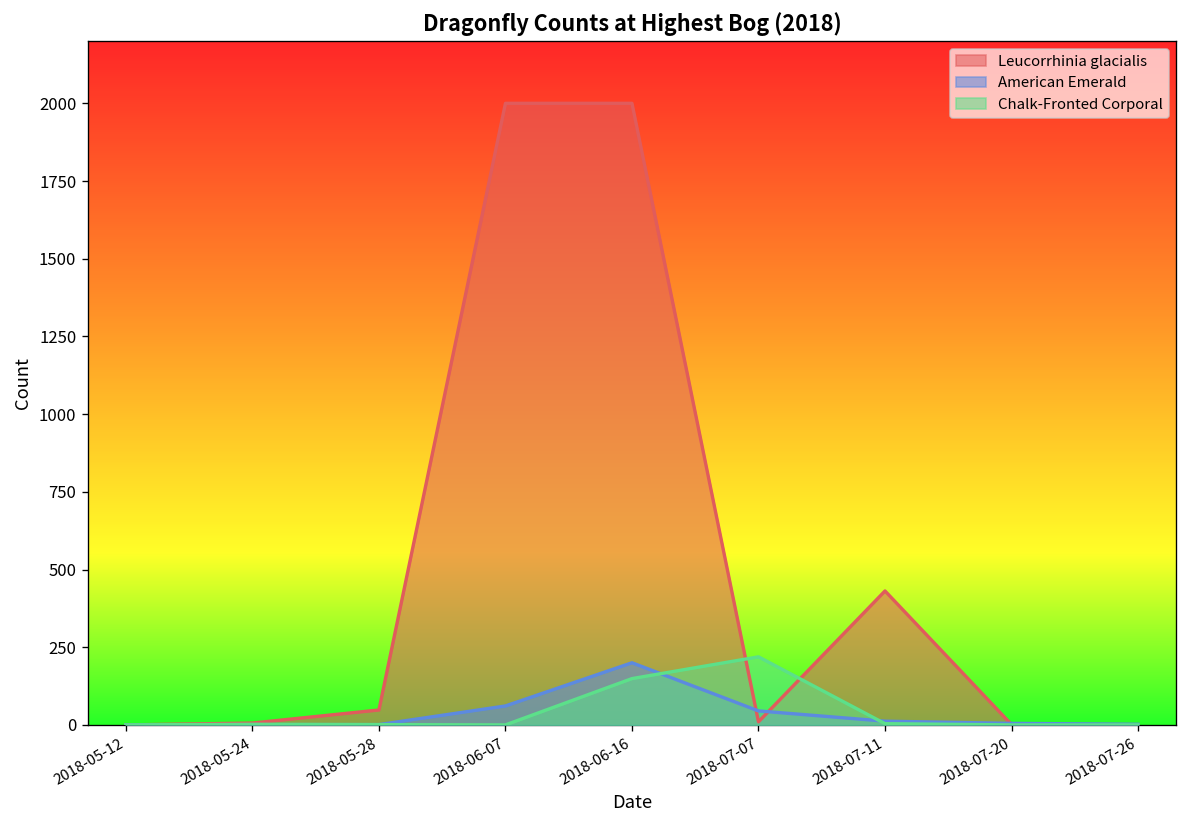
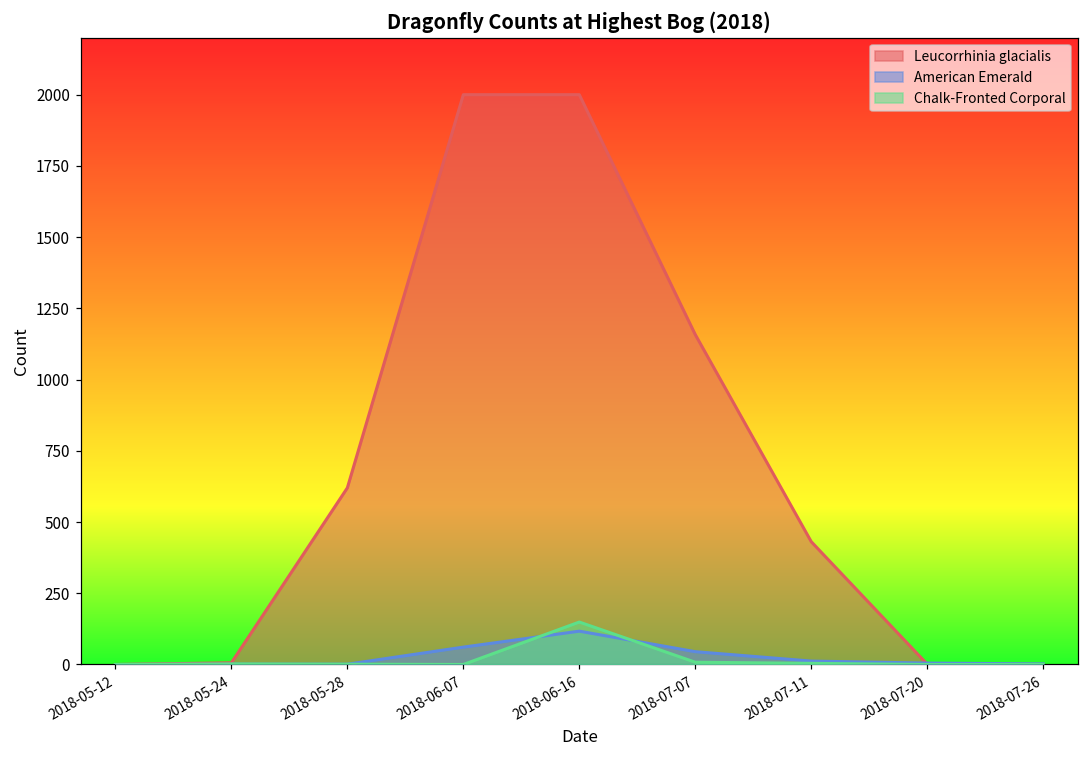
Leucorrhinia glacialis, 2018-05-28: 50 -> 620
American Emerald, 2018-06-16: 200 -> 120
Leucorrhinia glacialis, 2018-07-07: 10 -> 1160
Chalk-Fronted Corporal, 2018-07-07: 220 -> 10
